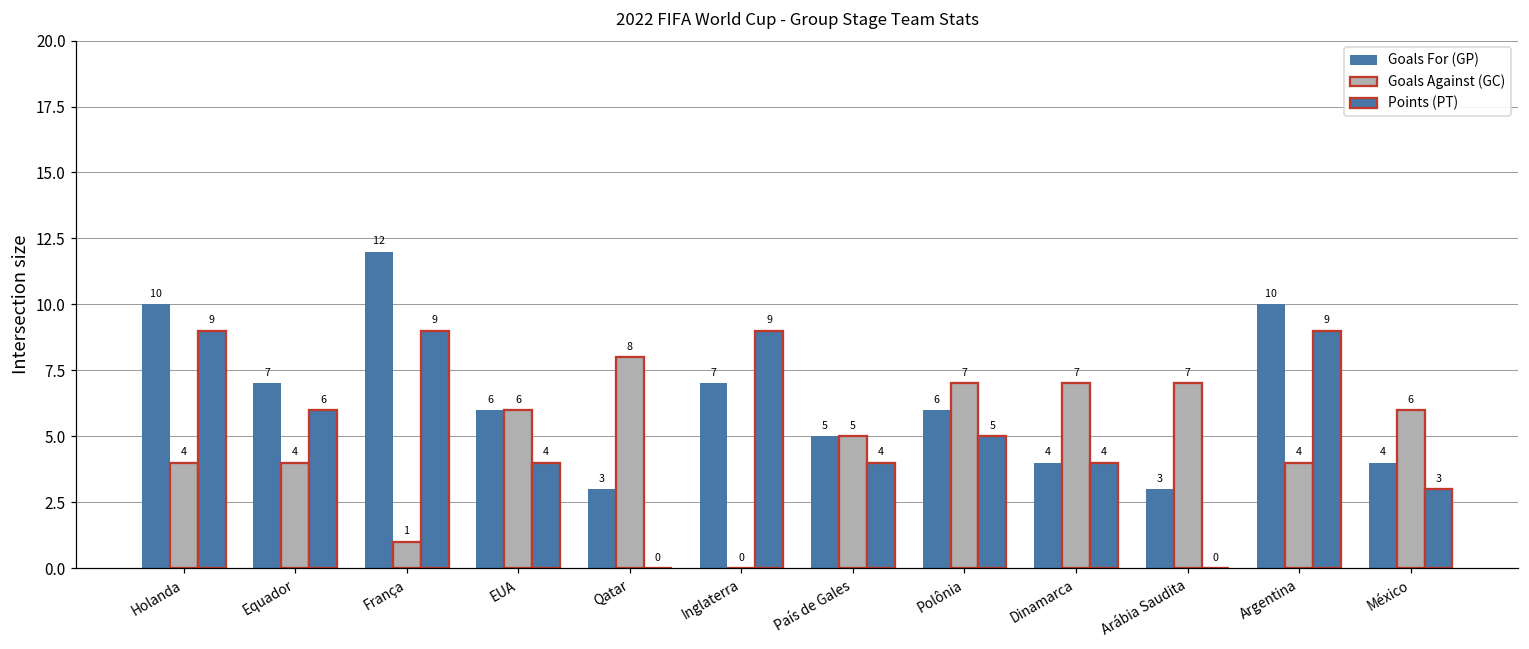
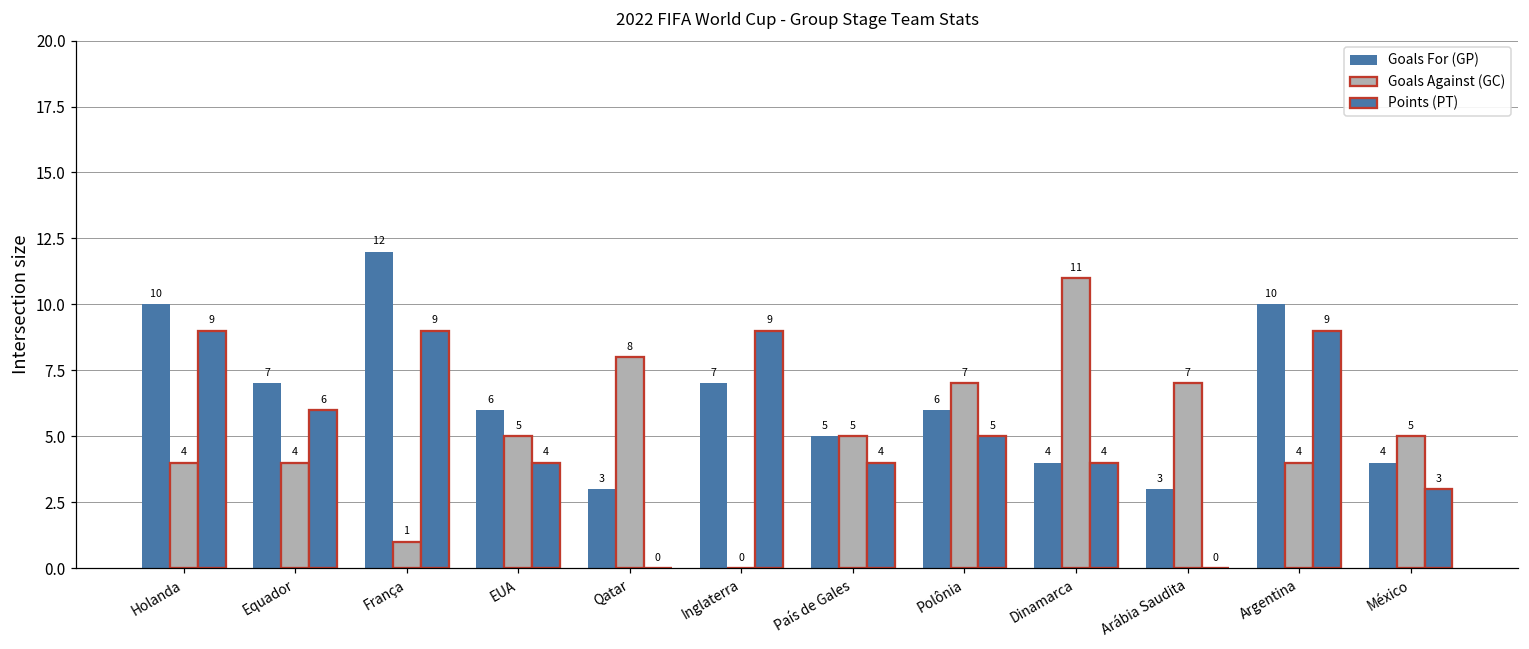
Goals Against (GC), EUA: 6 -> 5
Goals Against (GC), Dinamarca: 7 -> 11
Goals Against (GC), México: 6 -> 5
